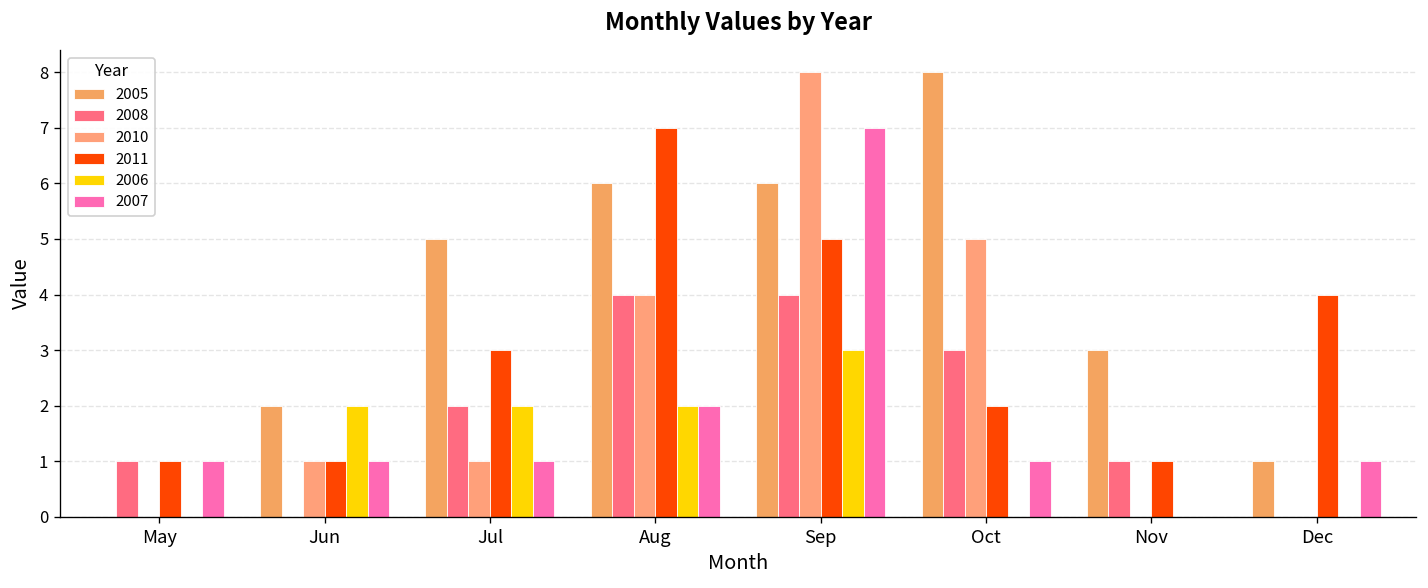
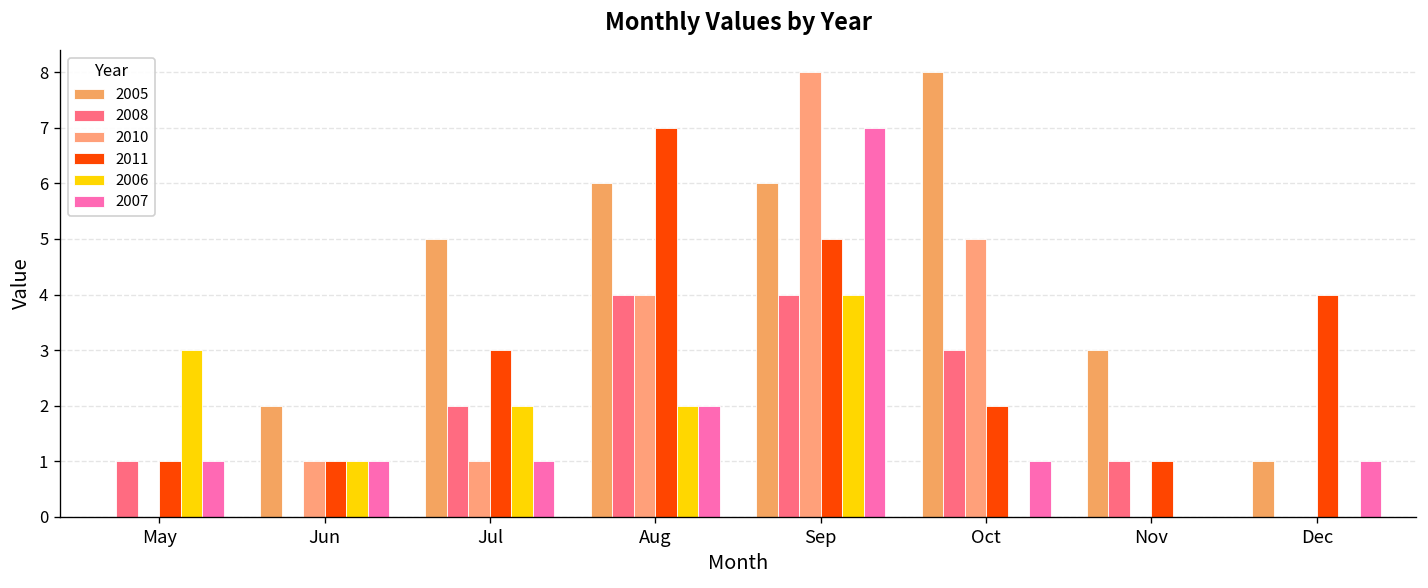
2006, May: 0 -> 3
2006, Jun: 2 -> 1
2006, Sep: 3 -> 4
